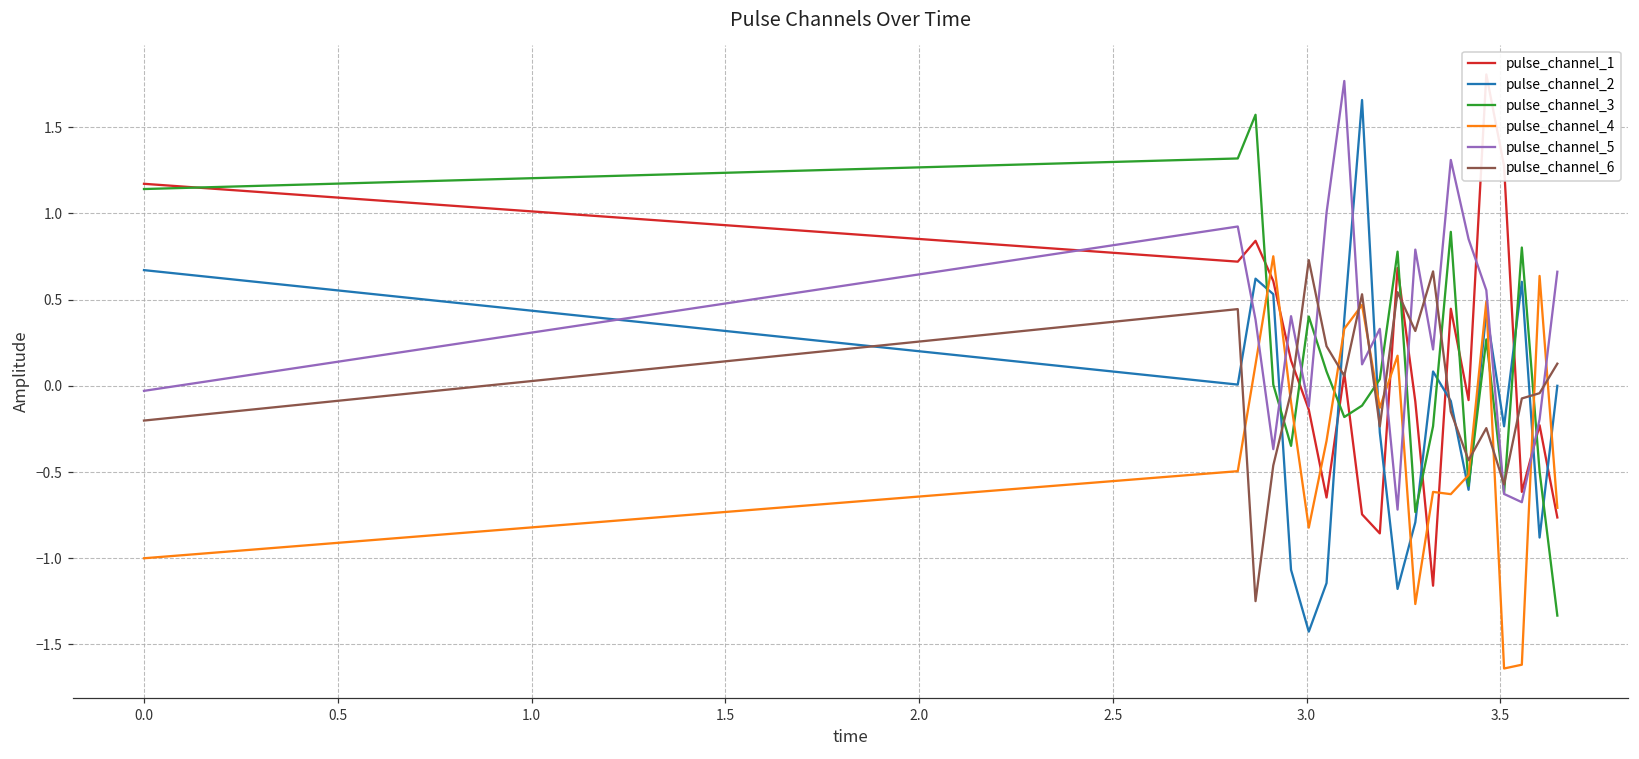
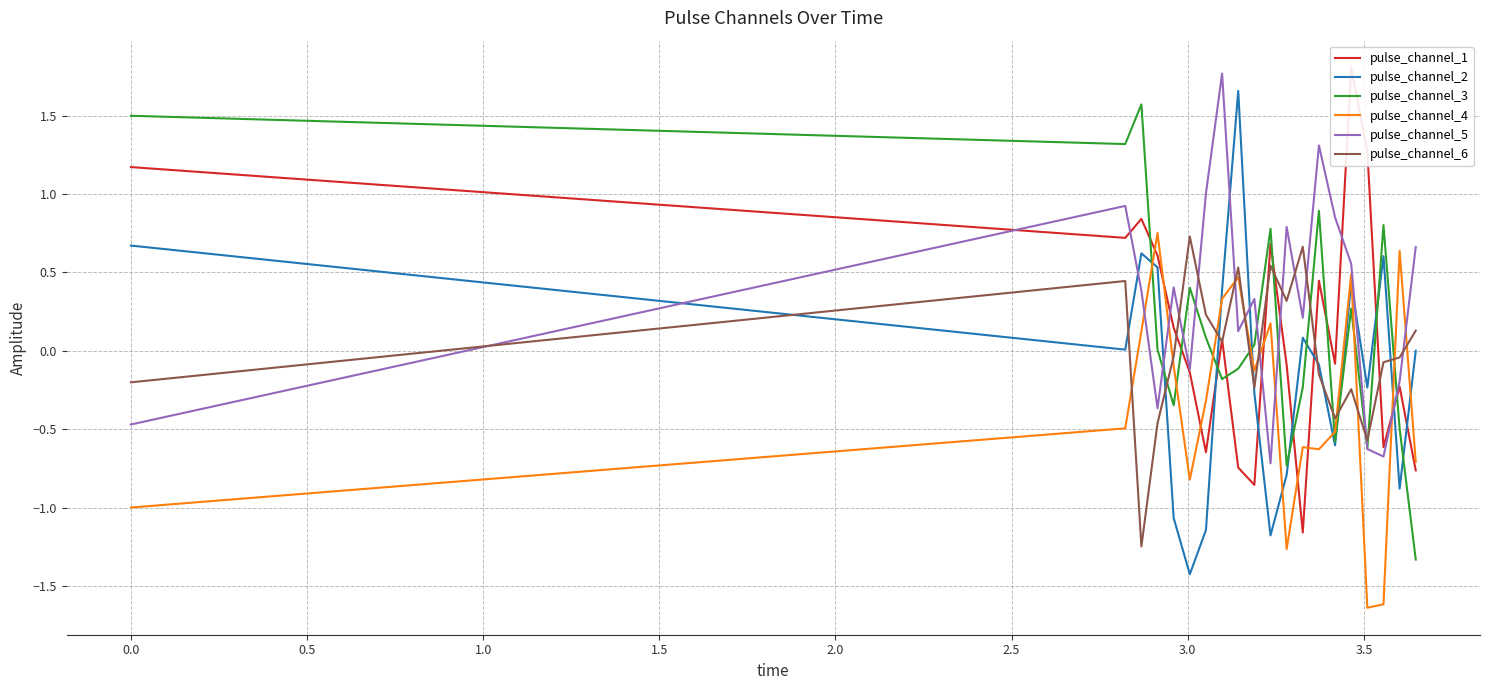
pulse_channel_3, 0.0: 1.14 -> 1.50
pulse_channel_5, 0.0: -0.03 -> -0.47
